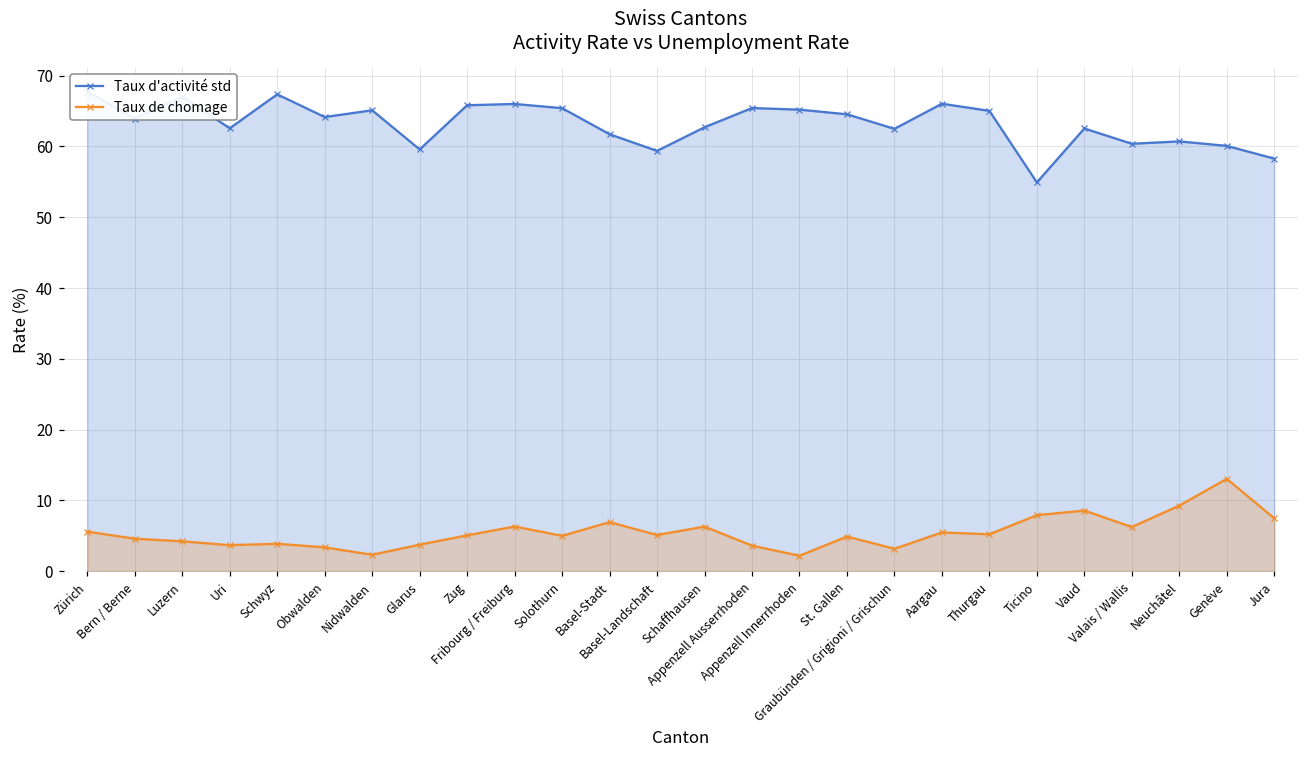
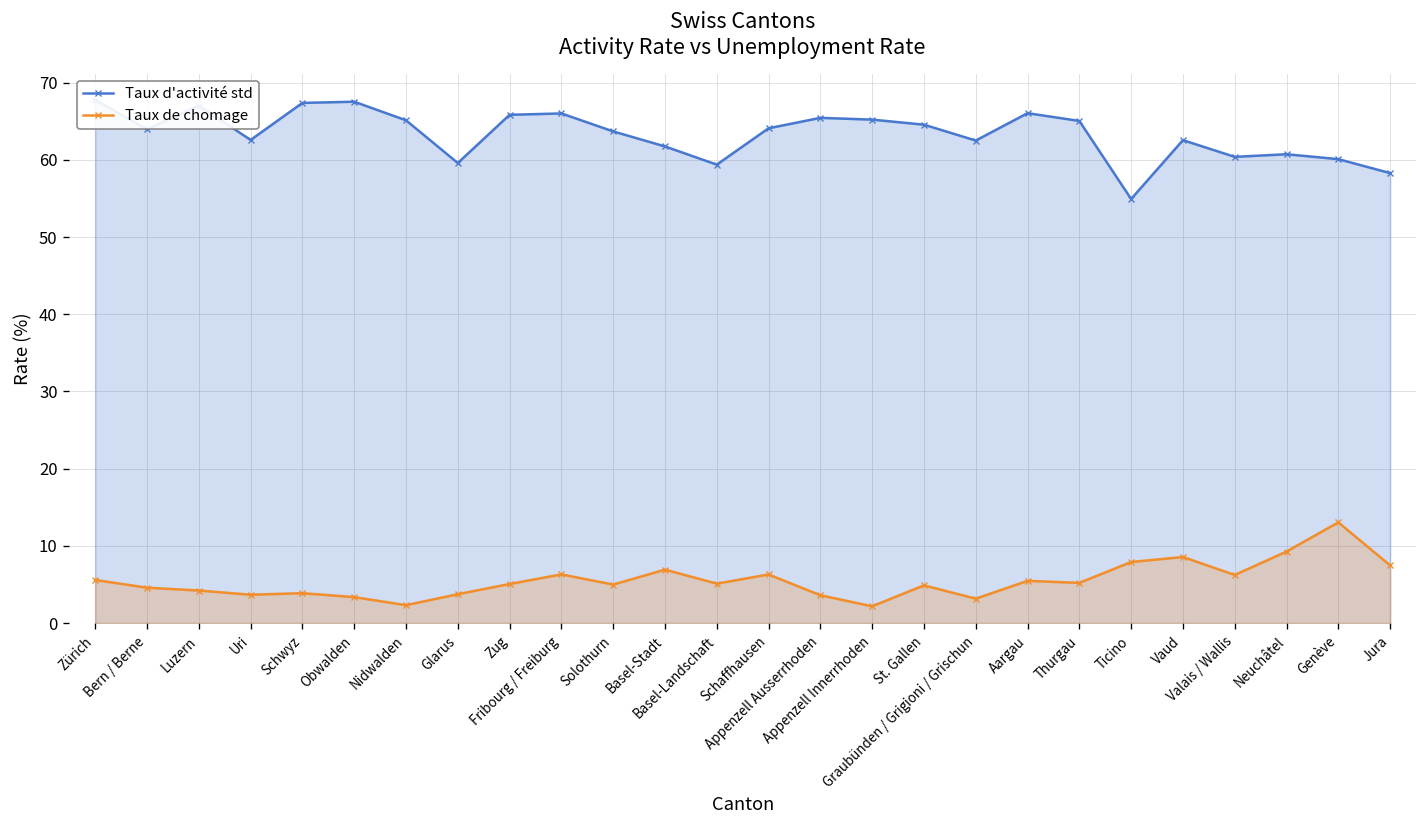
Taux d'activité std, Obwalden: 64 -> 68
Taux d'activité std, Solothurn: 65 -> 64
Taux d'activité std, Schaffhausen: 63 -> 64
